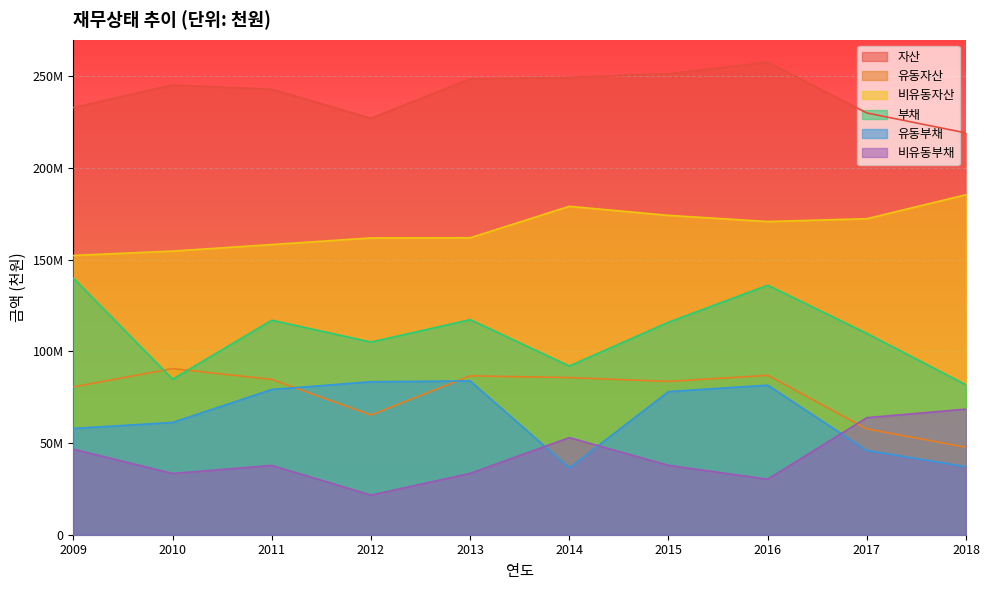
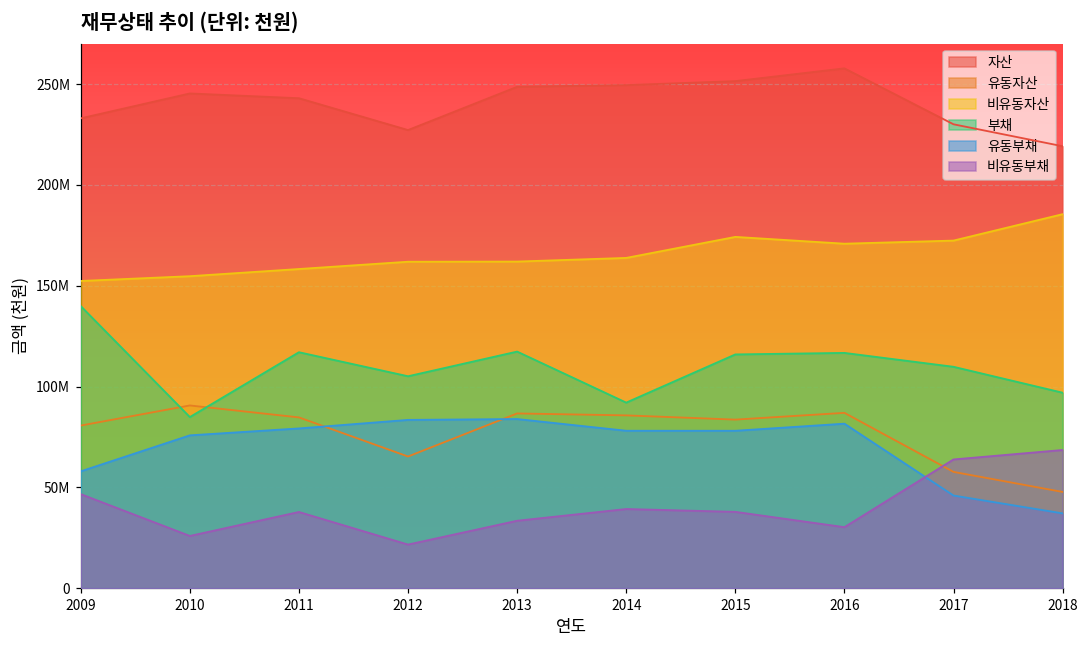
유동부채, 2010: 61000000 -> 76000000
비유동부채, 2010: 33000000 -> 26000000
비유동자산, 2014: 179000000 -> 164000000
유동부채, 2014: 36000000 -> 78000000
비유동부채, 2014: 53000000 -> 39000000
부채, 2016: 136000000 -> 117000000
부채, 2018: 82000000 -> 97000000
